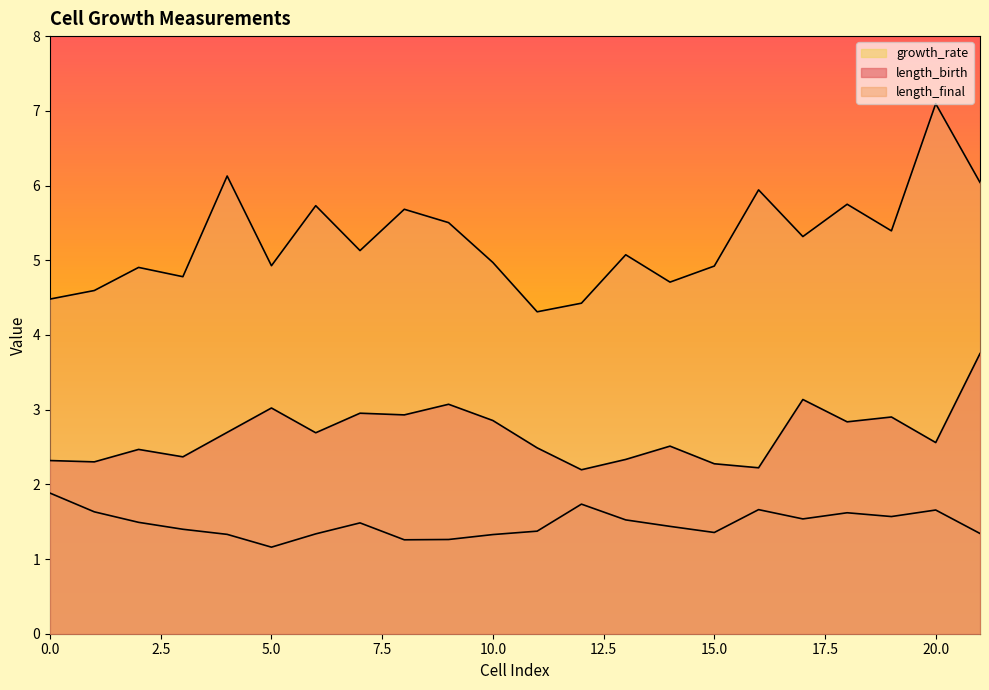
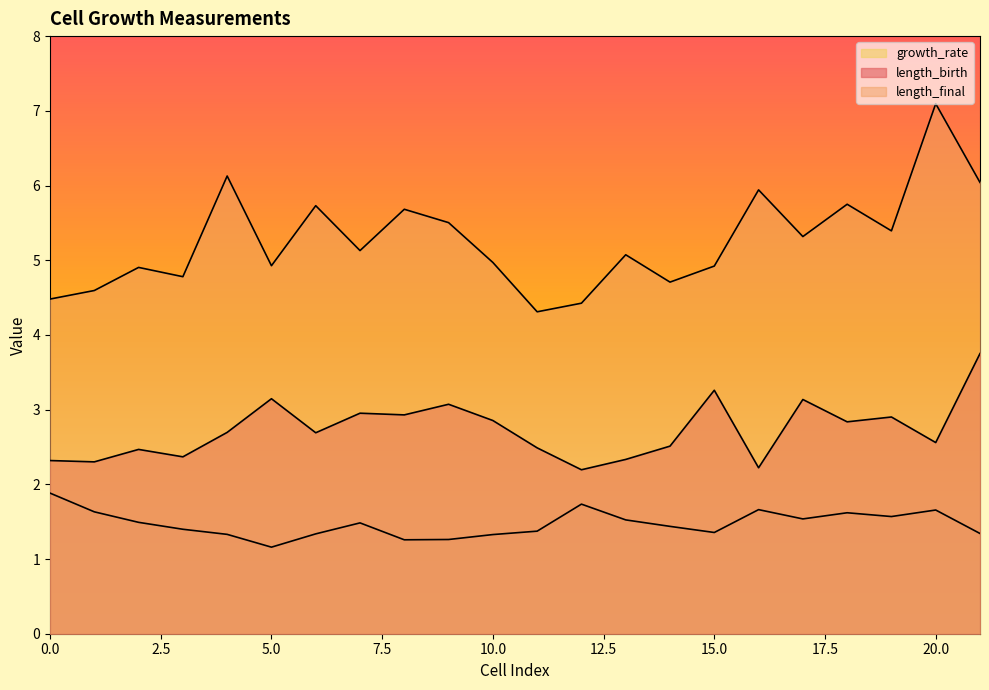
length_birth, 5.0: 3.0 -> 3.1
length_birth, 15.0: 2.3 -> 3.3
